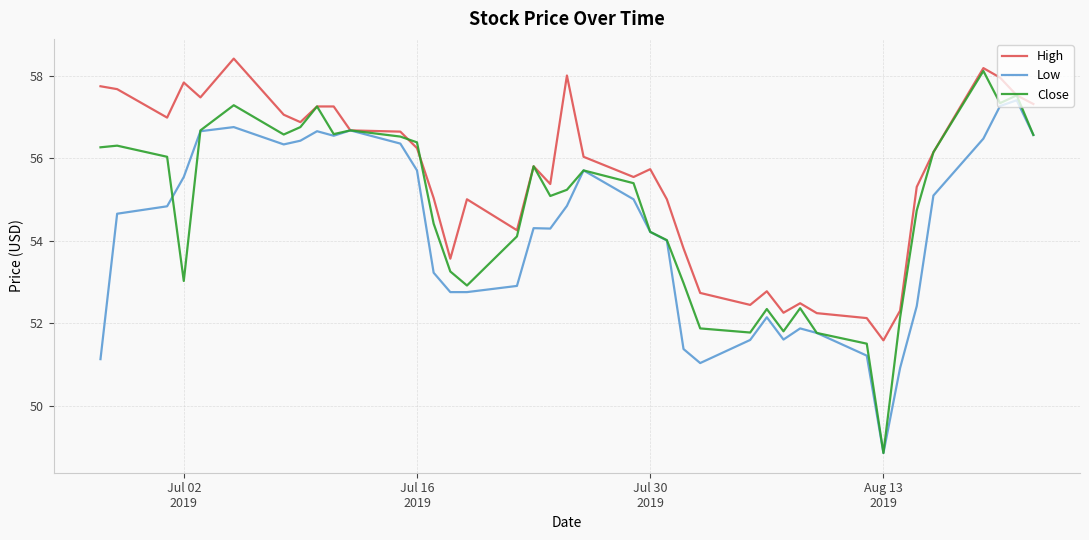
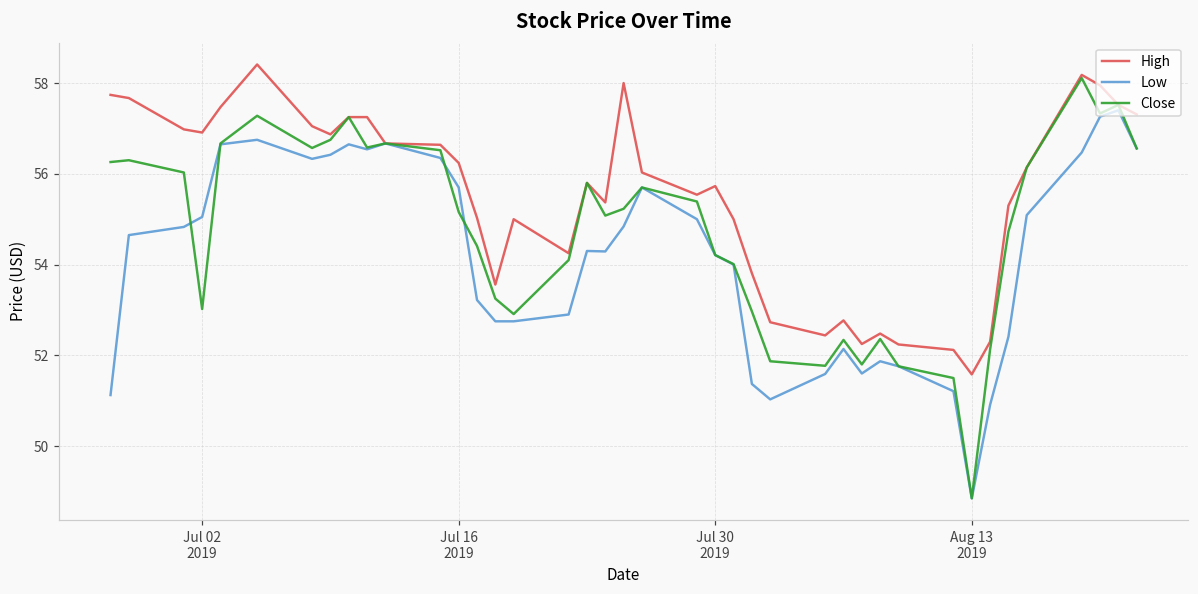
High, Jul 02 2019: 57.8 -> 56.9
Low, Jul 02 2019: 55.5 -> 55.1
Close, Jul 16 2019: 56.4 -> 55.2
